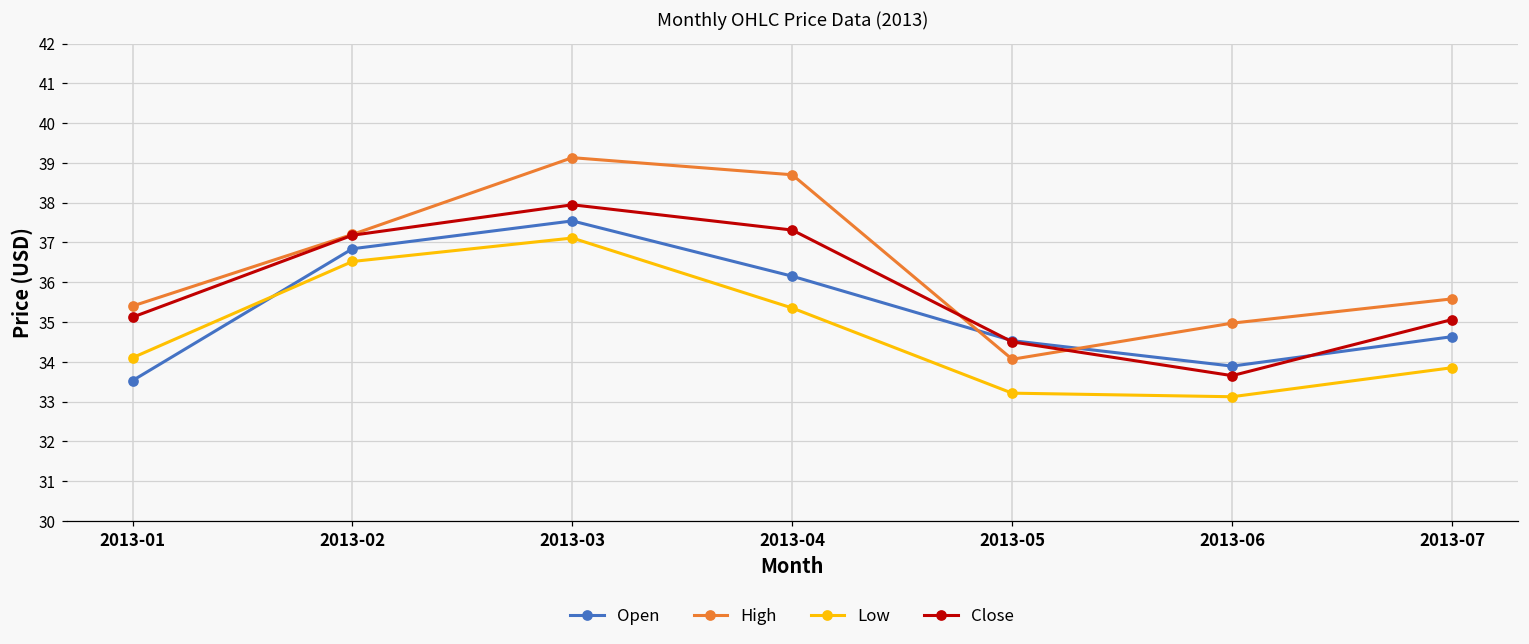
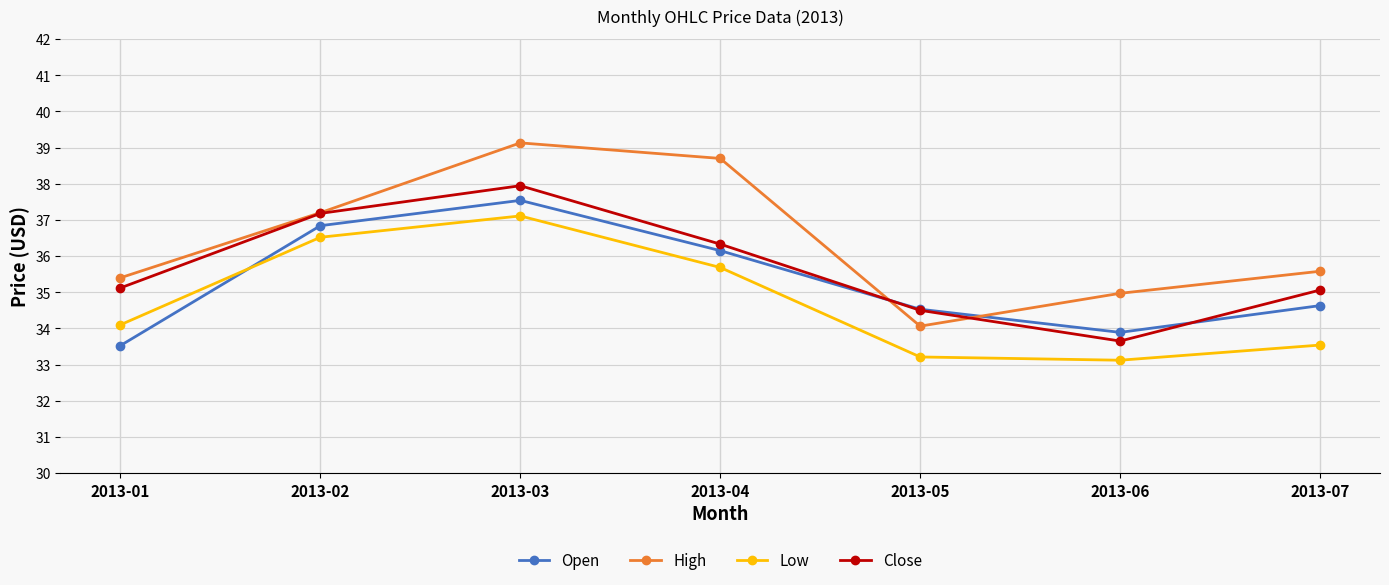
Low, 2013-04: 35.3 -> 35.7
Close, 2013-04: 37.3 -> 36.3
Low, 2013-07: 33.8 -> 33.5
